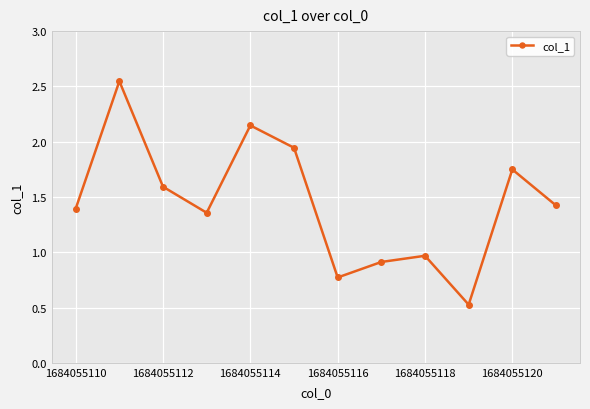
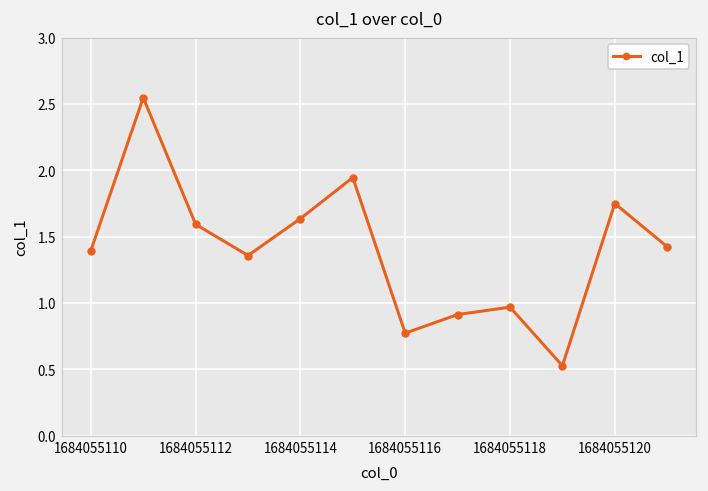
1684055114: 2.15 -> 1.64
